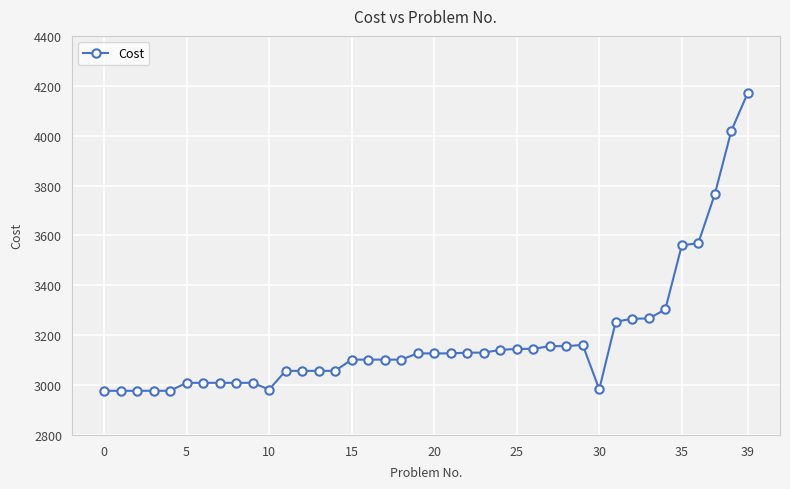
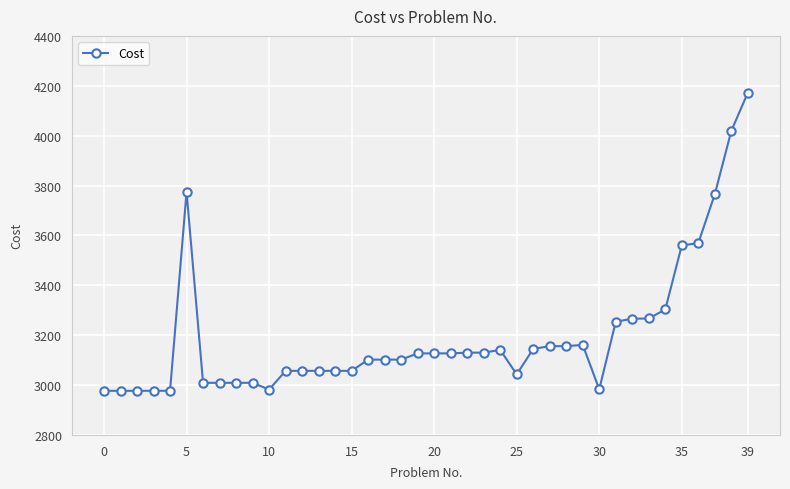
5: 3010 -> 3780
15: 3100 -> 3060
25: 3150 -> 3040
